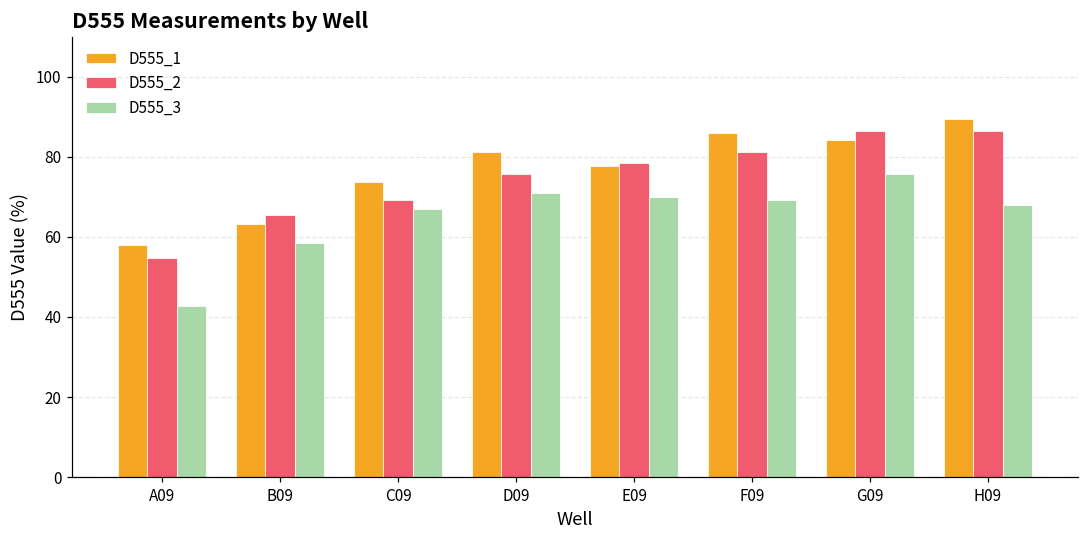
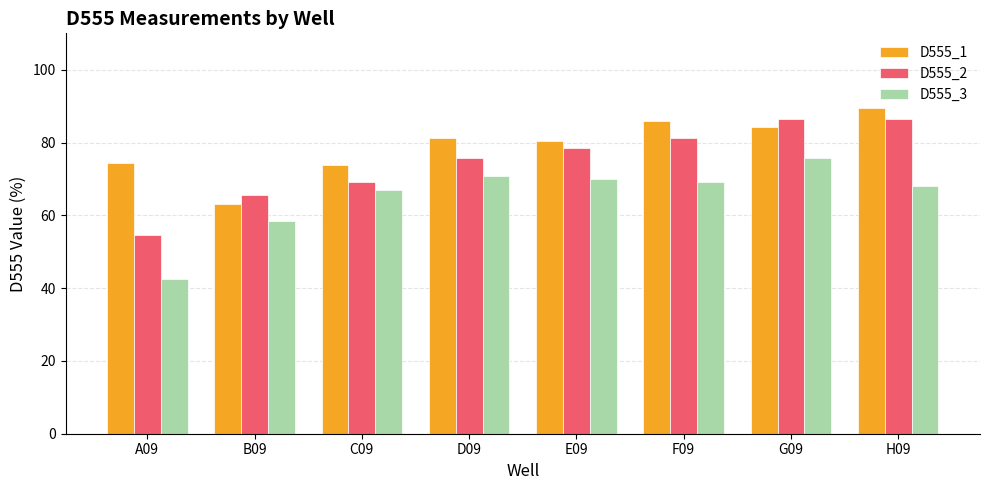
D555_1, A09: 58 -> 74
D555_1, E09: 78 -> 80
